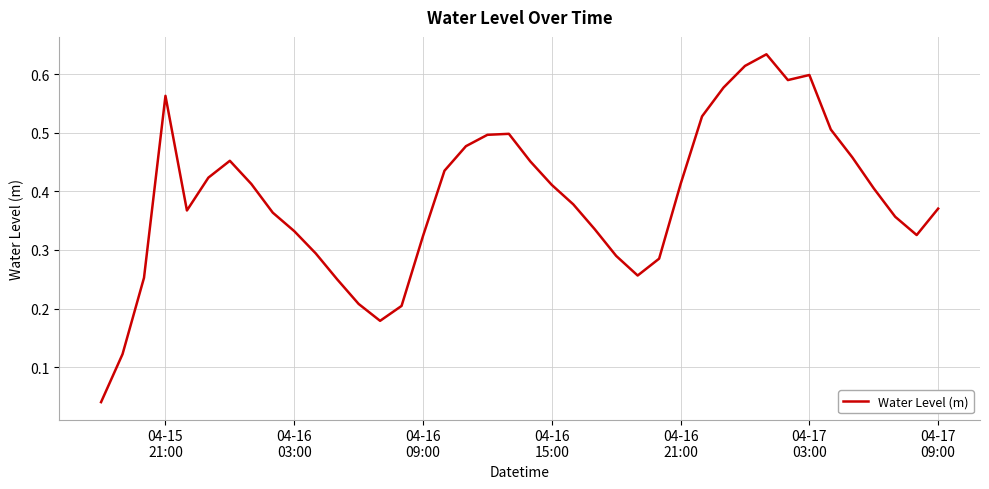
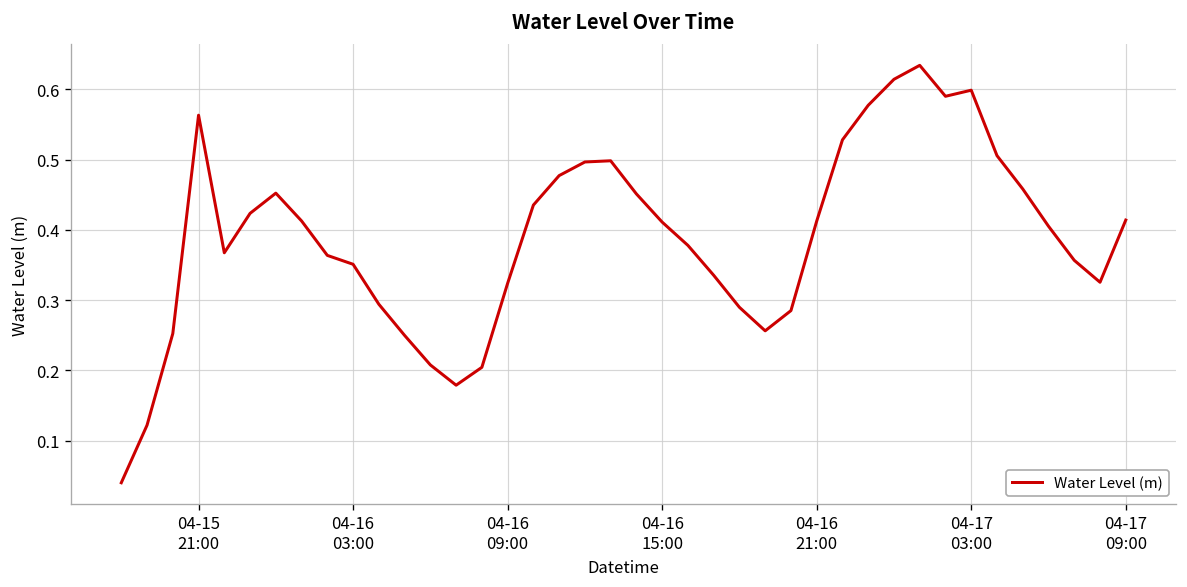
04-16 03:00: 0.33 -> 0.35
04-17 09:00: 0.37 -> 0.41
